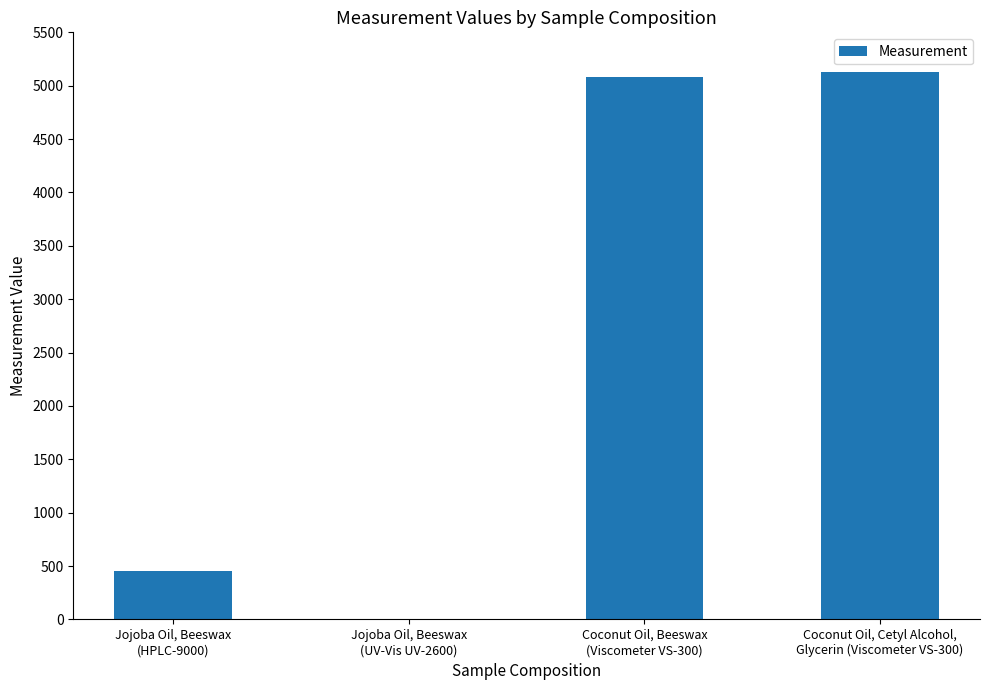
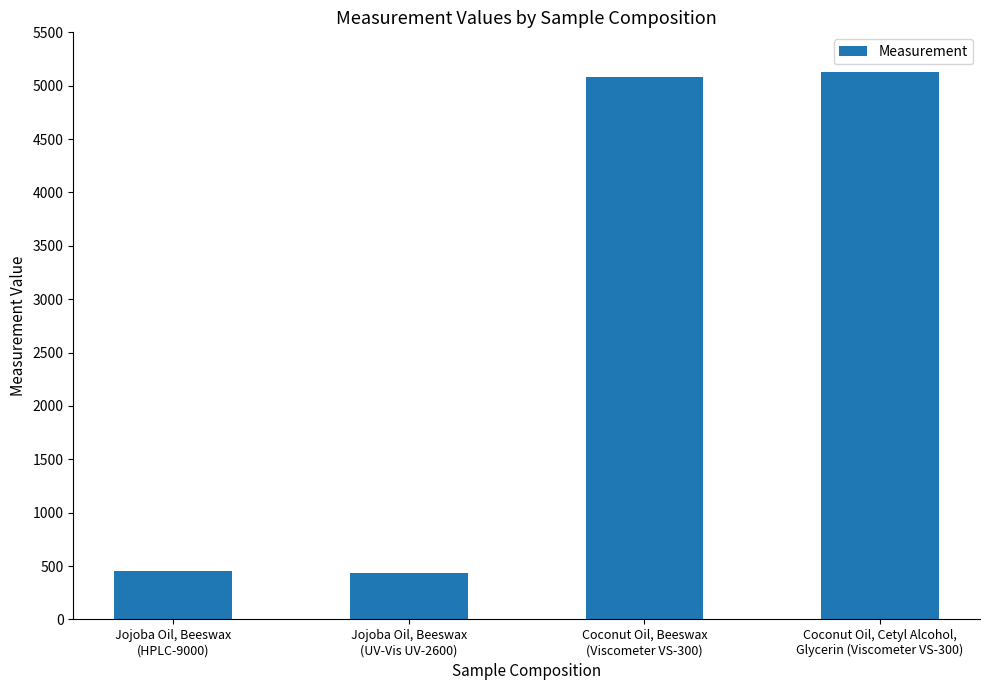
Jojoba Oil, Beeswax (UV-Vis UV-2600): 0 -> 430
